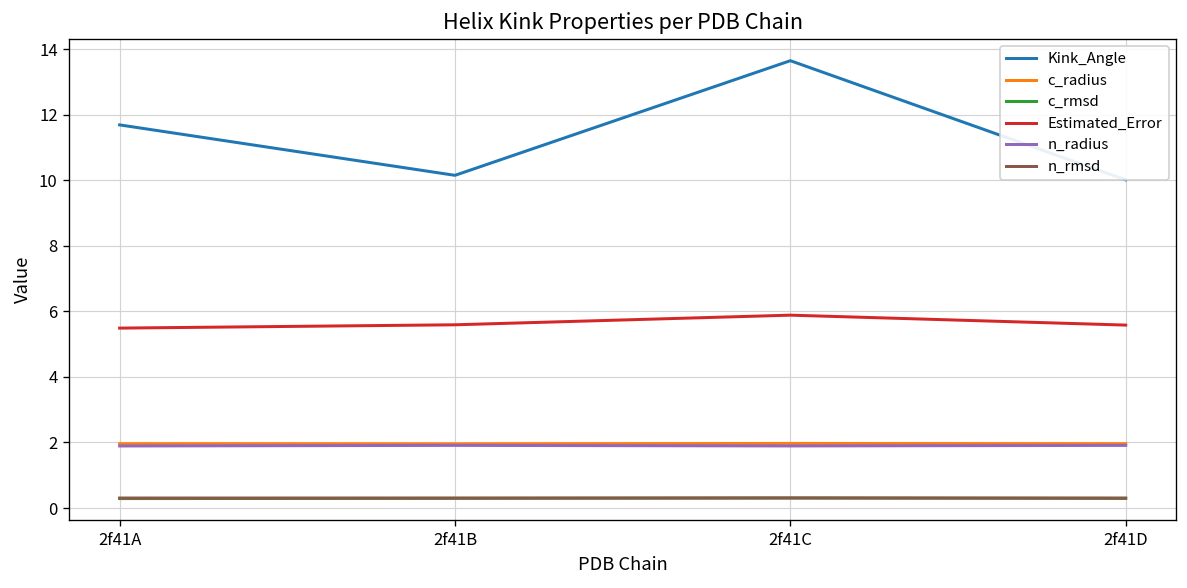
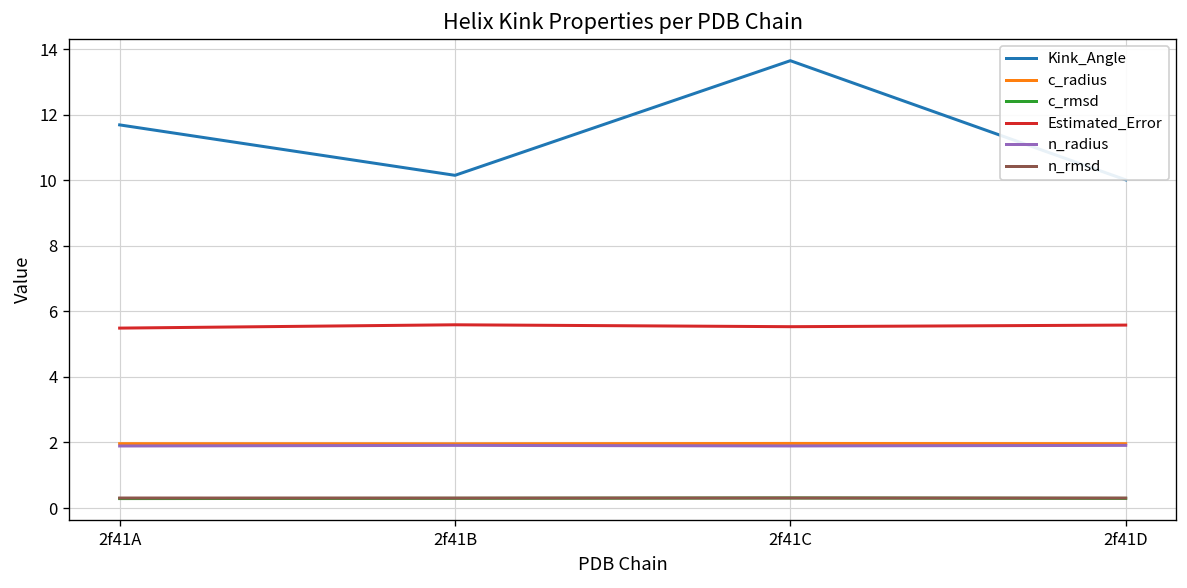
Estimated_Error, 2f41C: 5.9 -> 5.5
